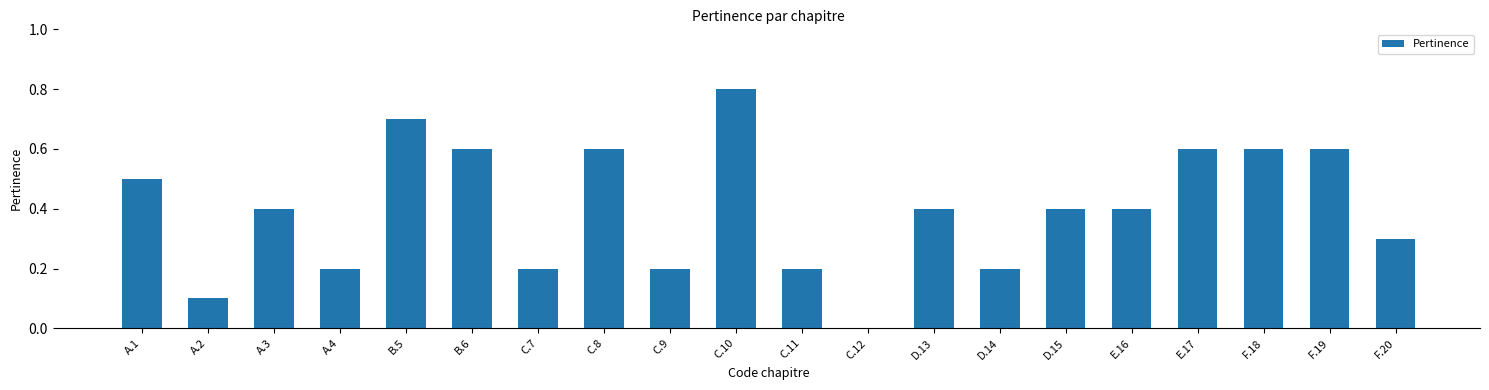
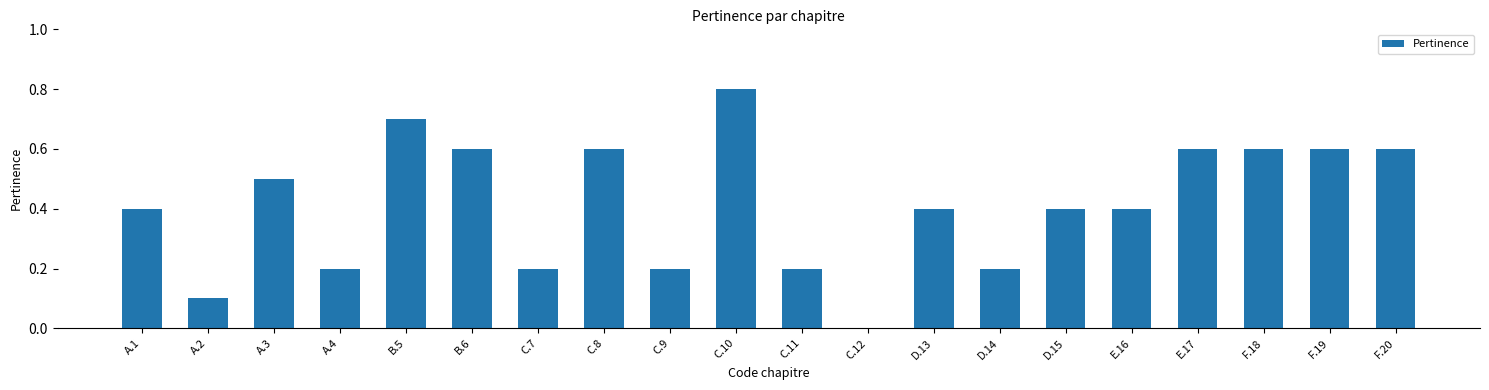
A.1: 0.5 -> 0.4
A.3: 0.4 -> 0.5
F.20: 0.3 -> 0.6
